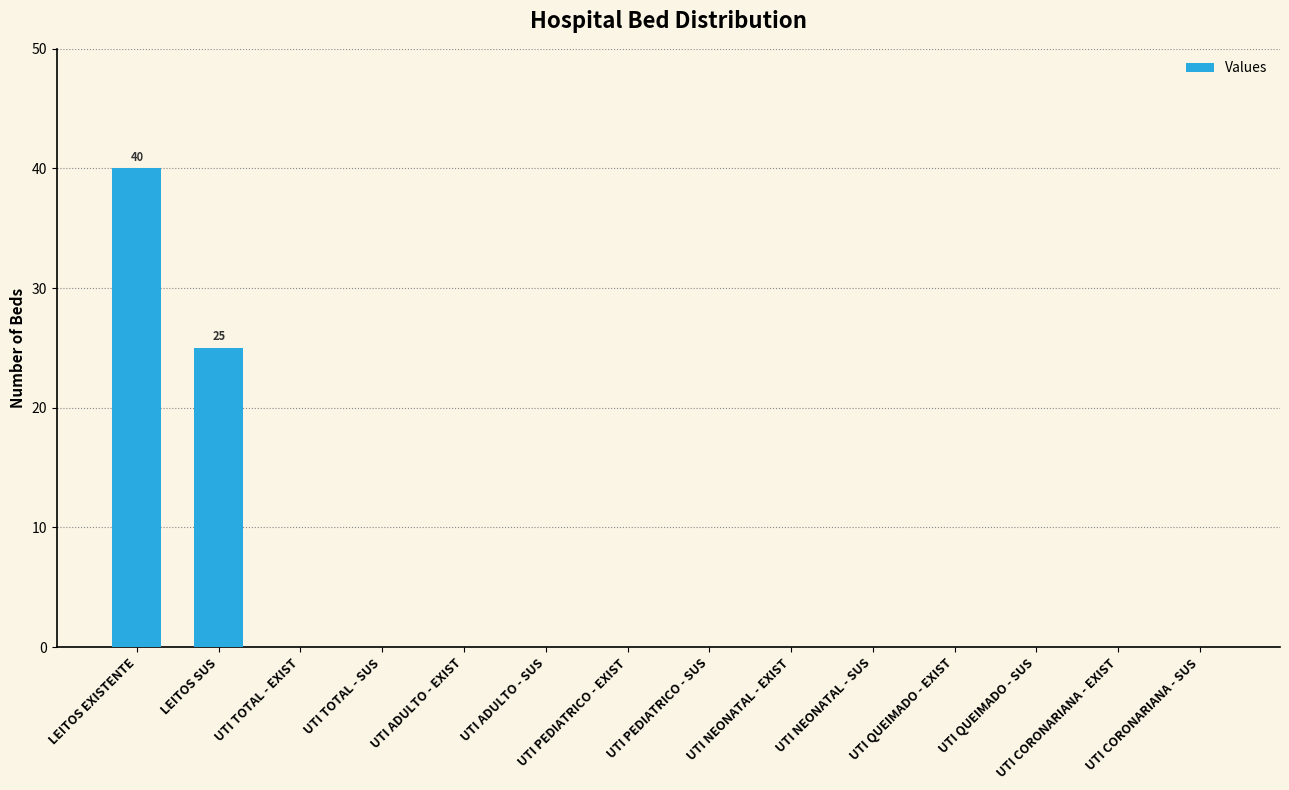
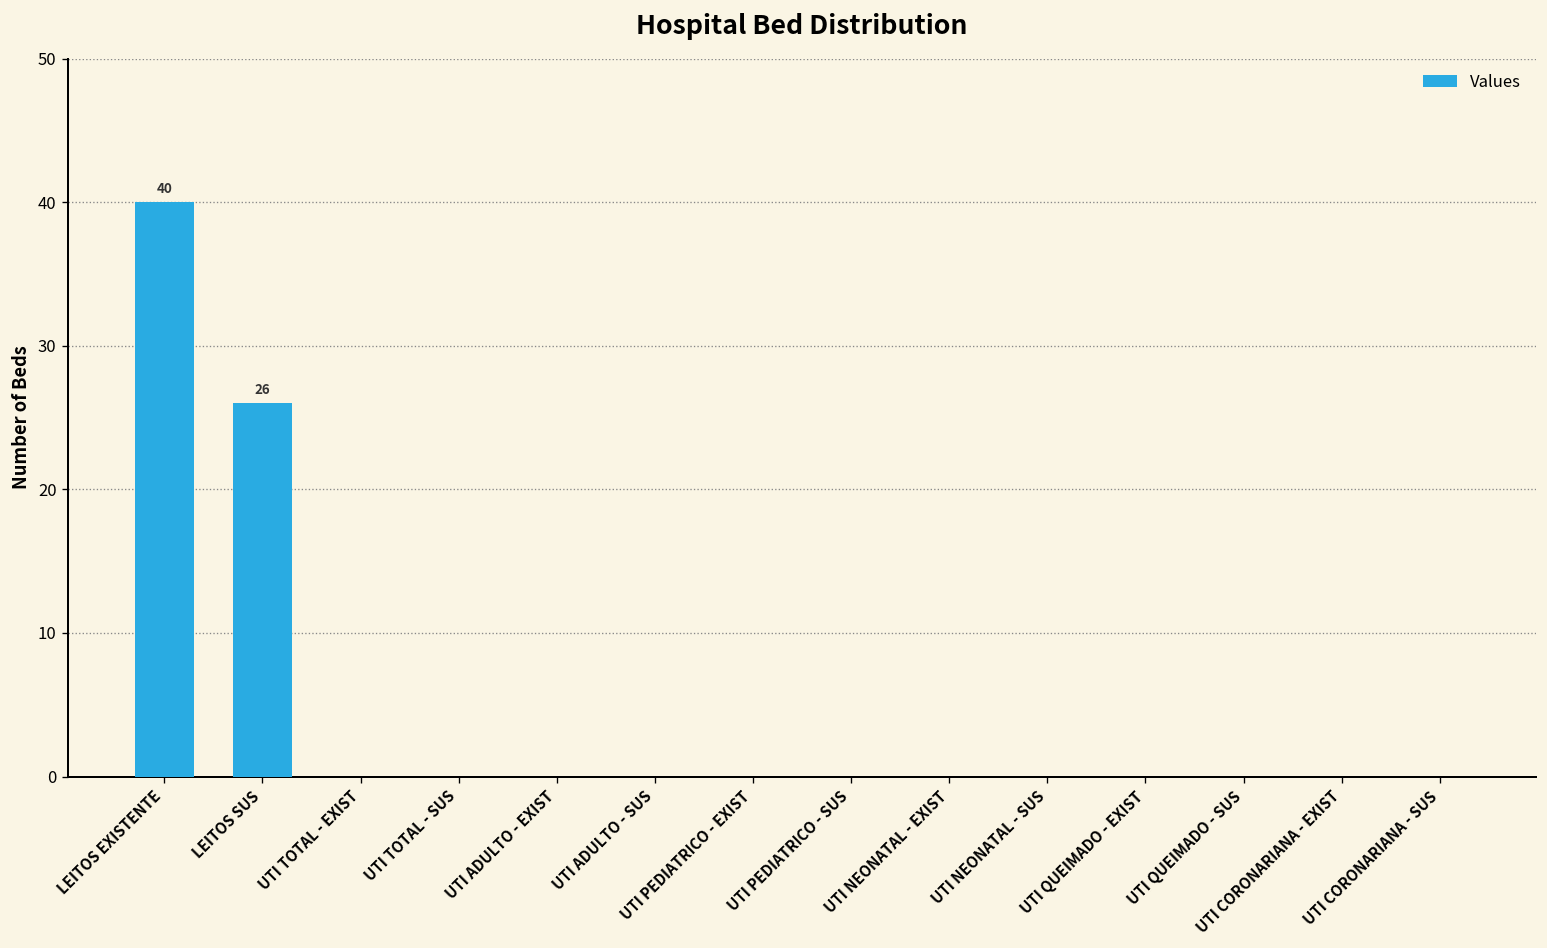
LEITOS SUS: 25 -> 26
